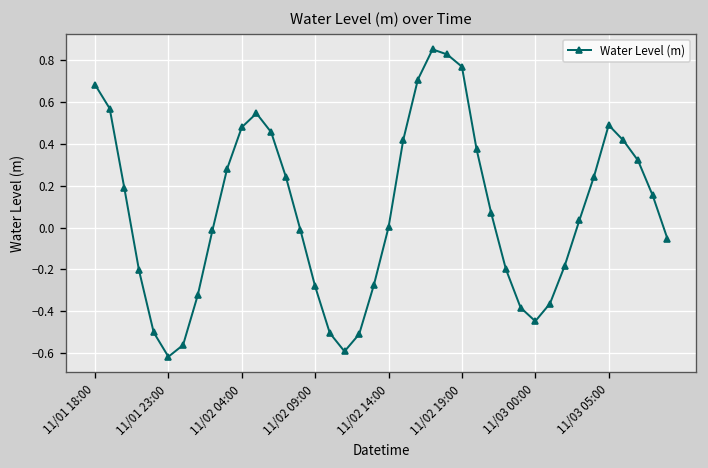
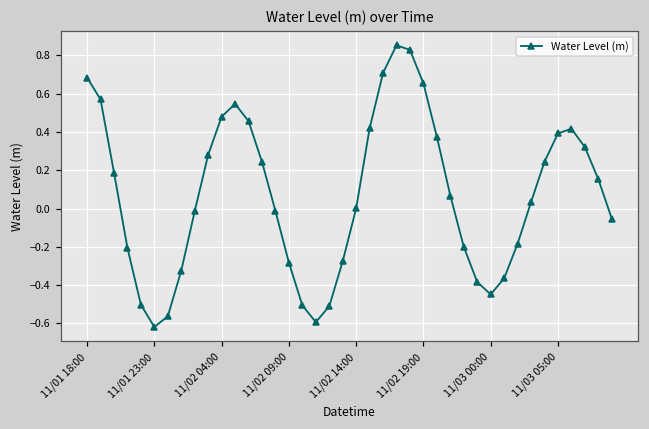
11/02 19:00: 0.77 -> 0.65
11/03 05:00: 0.49 -> 0.39
